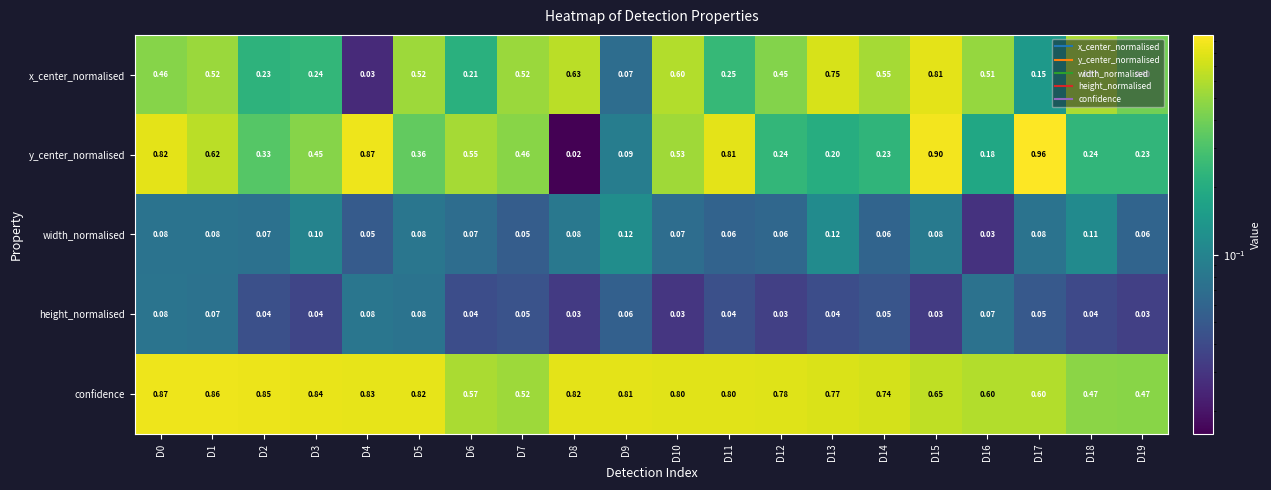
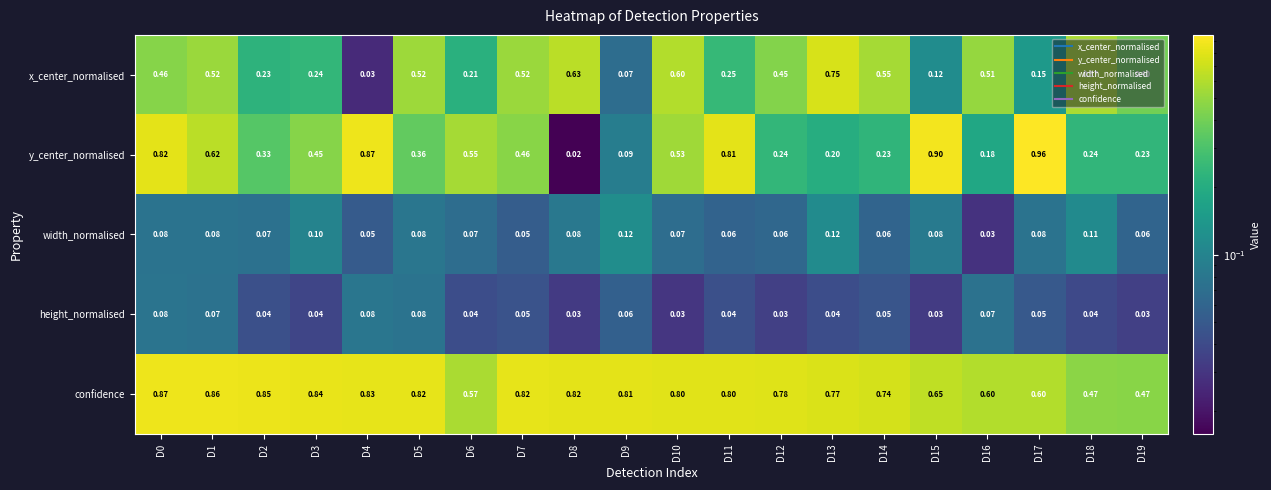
x_center_normalised, D15: 0.81 -> 0.12
confidence, D7: 0.52 -> 0.82
